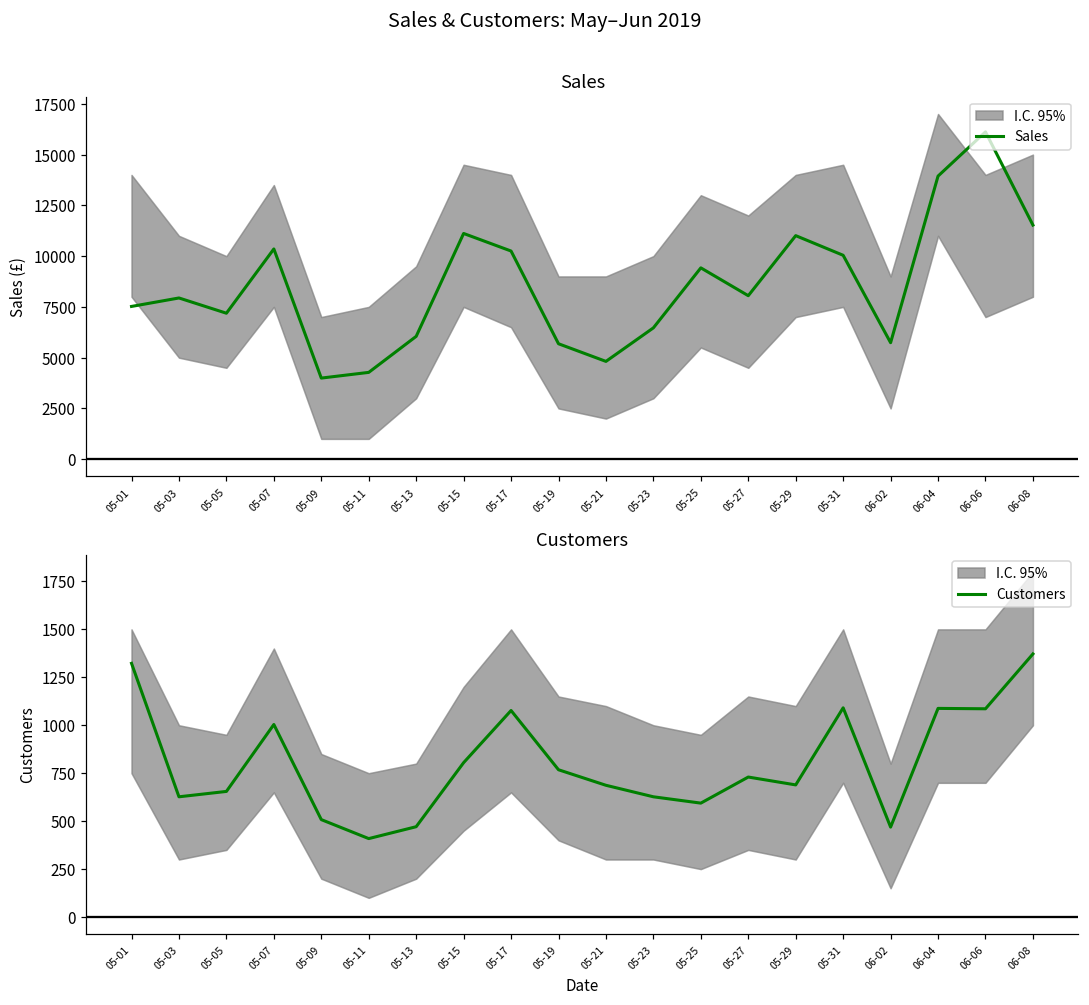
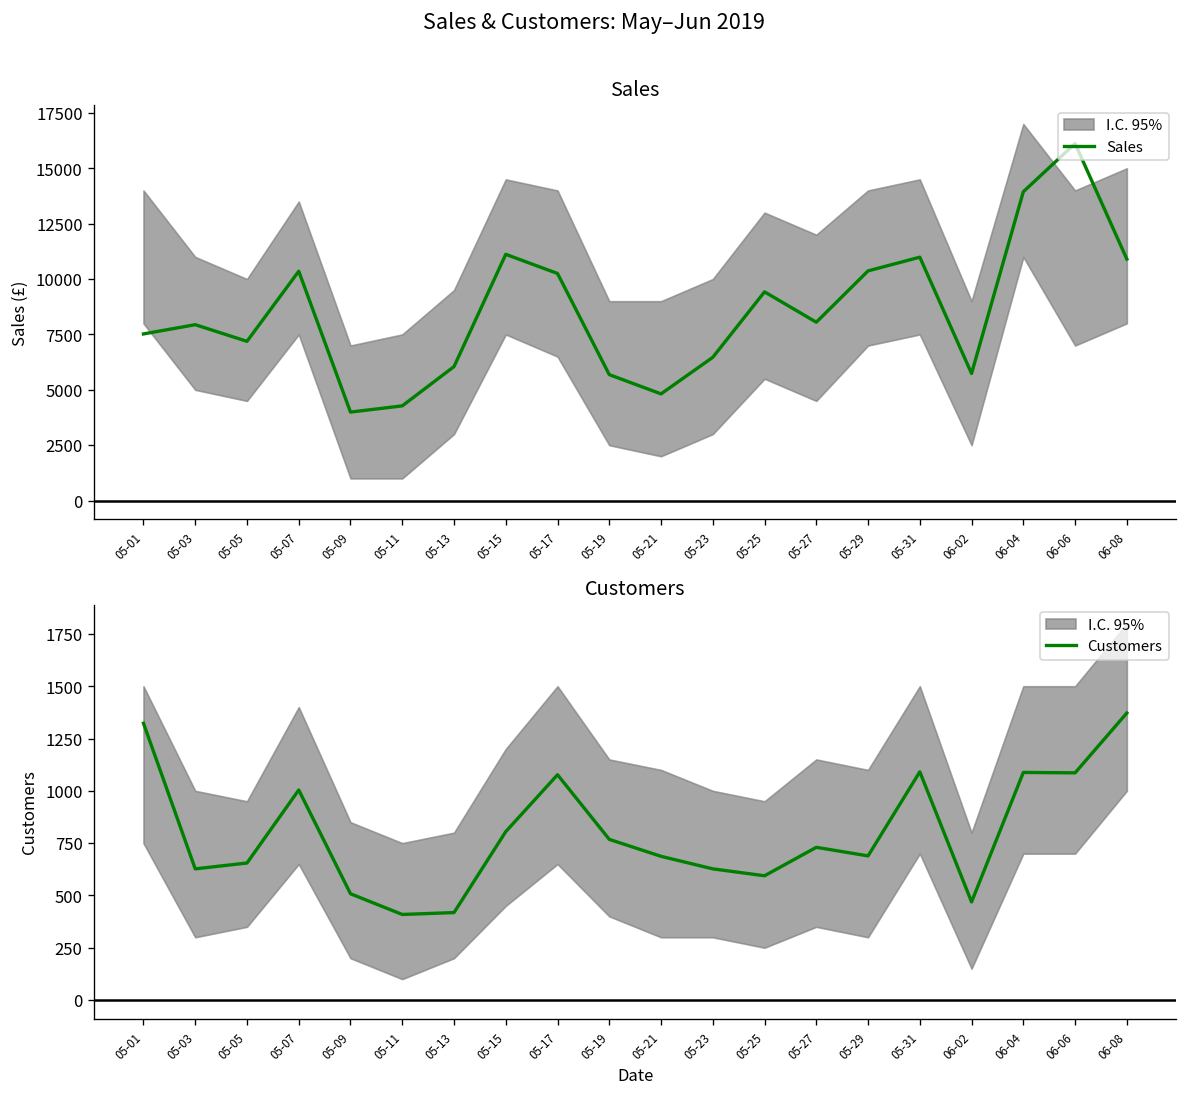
Sales, Sales, 05-29: 11000 -> 10400
Sales, Sales, 05-31: 10000 -> 11000
Sales, Sales, 06-08: 11500 -> 10900
Customers, Customers, 05-13: 470 -> 420
